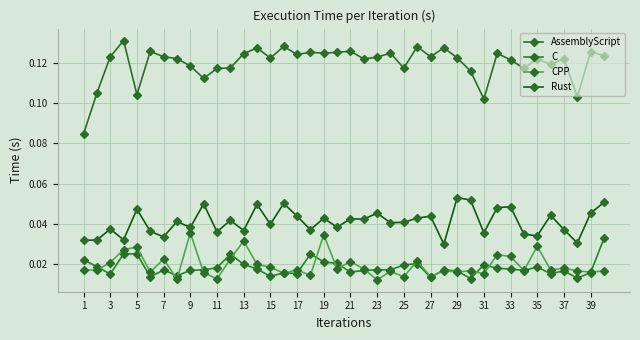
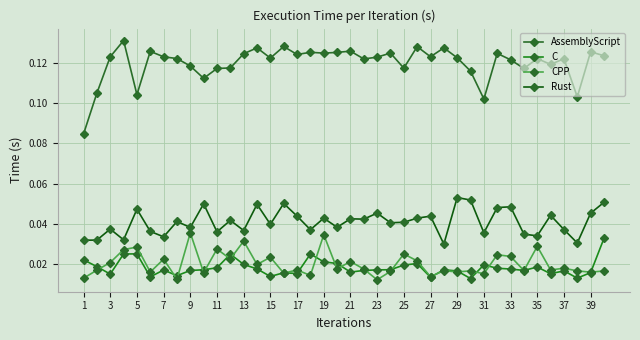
CPP, 1: 0.017 -> 0.013
CPP, 11: 0.013 -> 0.028
CPP, 15: 0.019 -> 0.024
CPP, 25: 0.014 -> 0.025
